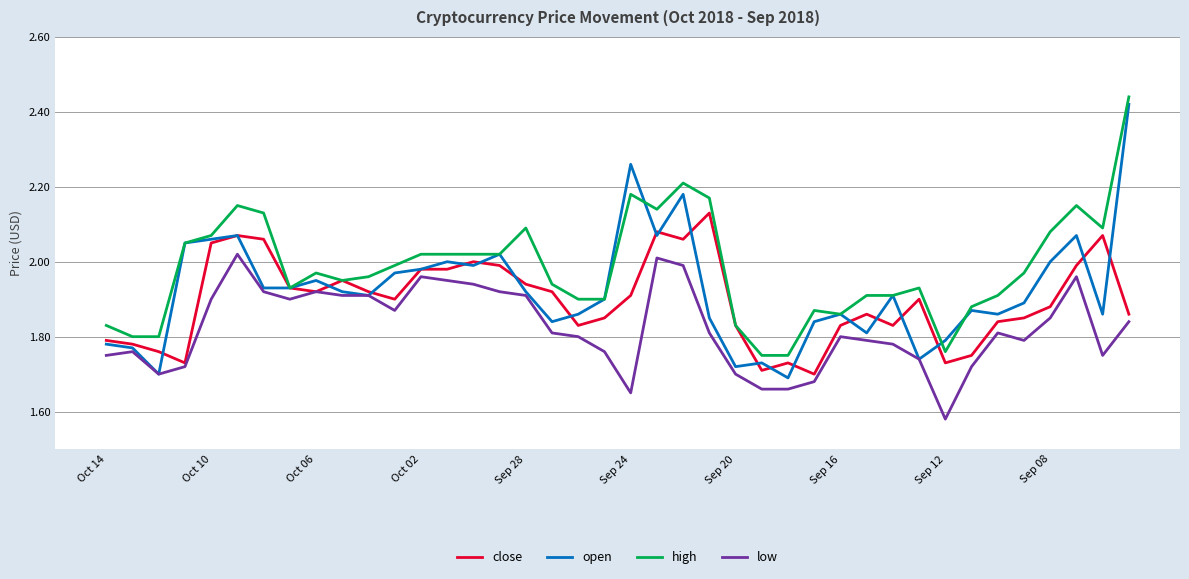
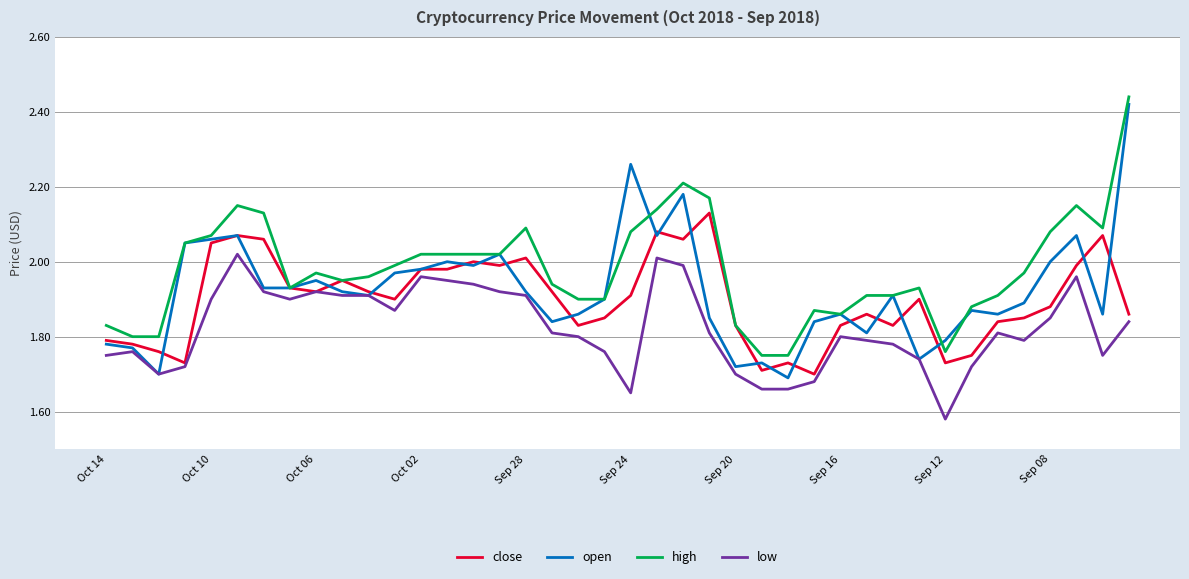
close, Sep 28: 1.94 -> 2.01
high, Sep 24: 2.18 -> 2.08
